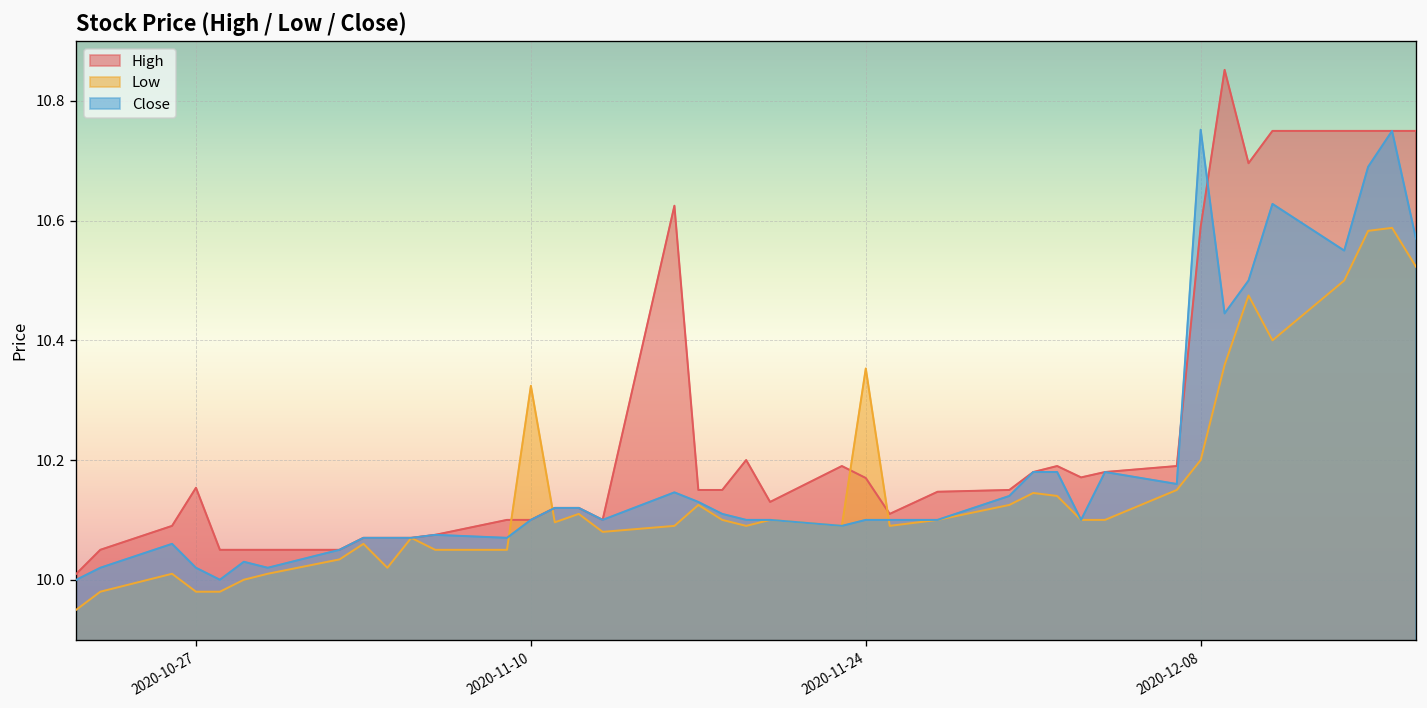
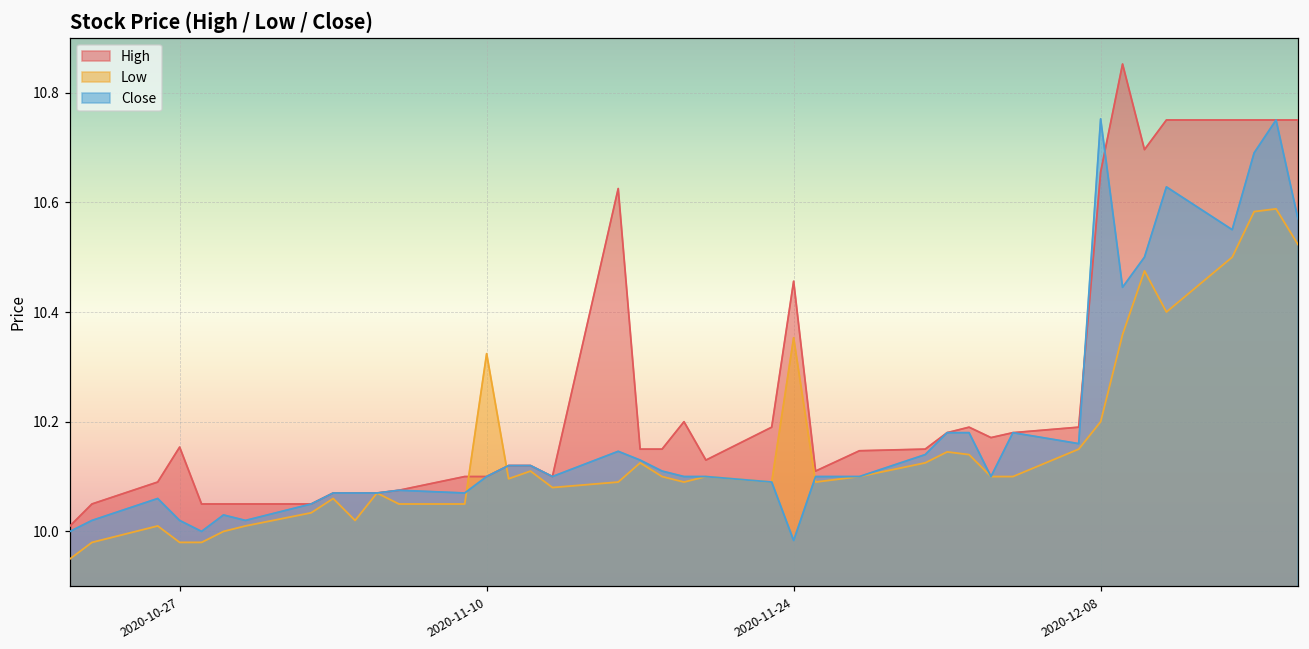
High, 2020-11-24: 10.17 -> 10.46
Close, 2020-11-24: 10.10 -> 9.98
High, 2020-12-08: 10.59 -> 10.66
